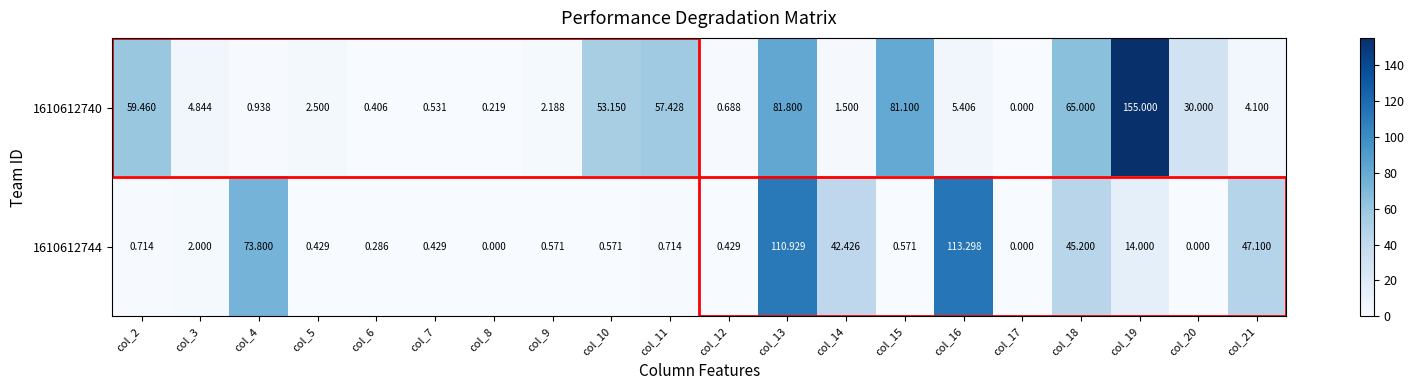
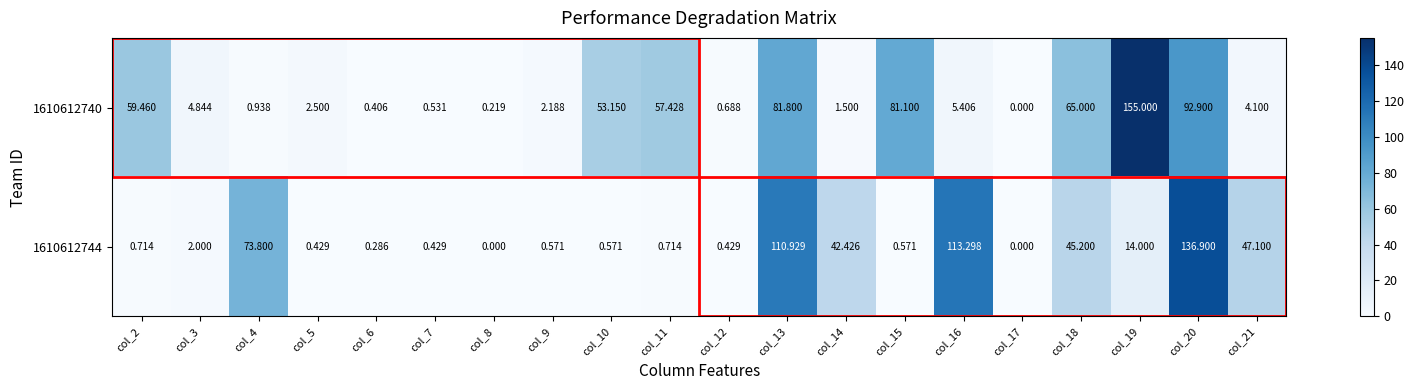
1610612740, col_20: 30.000 -> 92.900
1610612744, col_20: 0.000 -> 136.900
